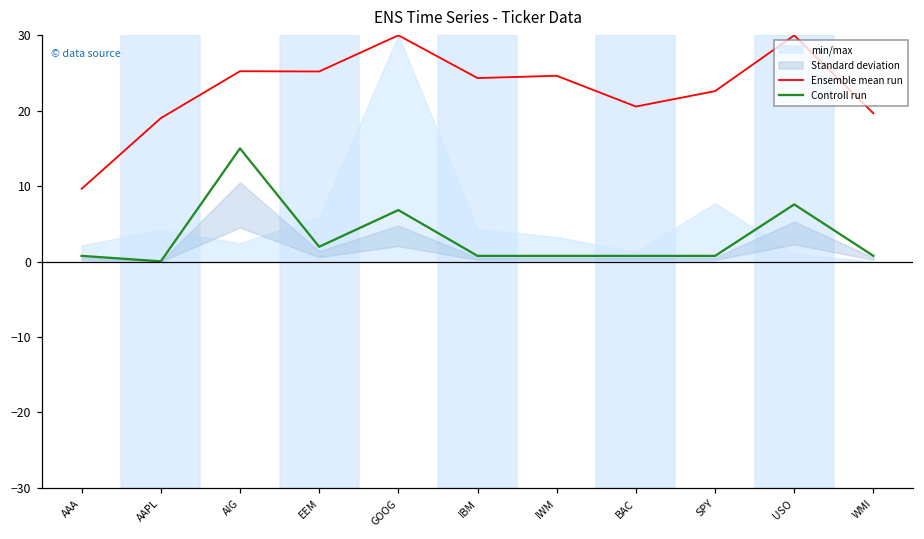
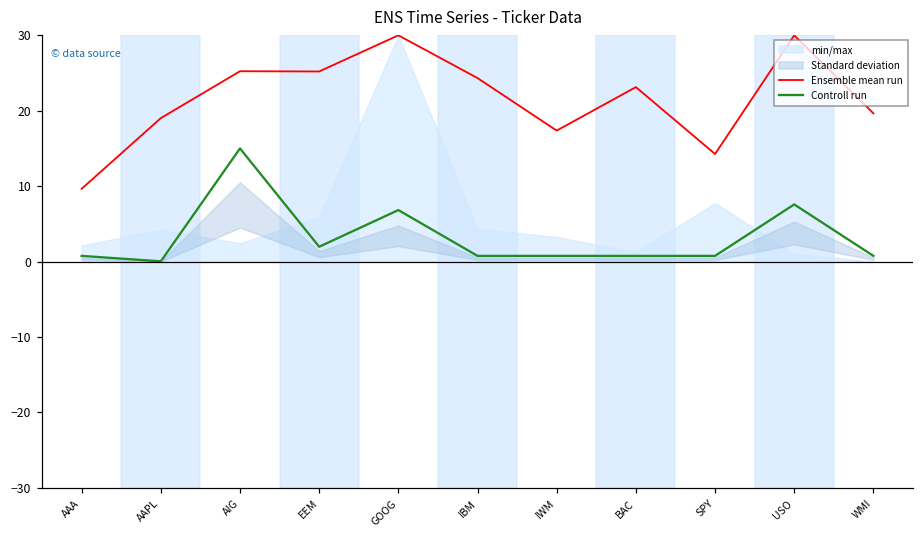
Ensemble mean run, IWM: 25 -> 17
Ensemble mean run, BAC: 21 -> 23
Ensemble mean run, SPY: 23 -> 14
